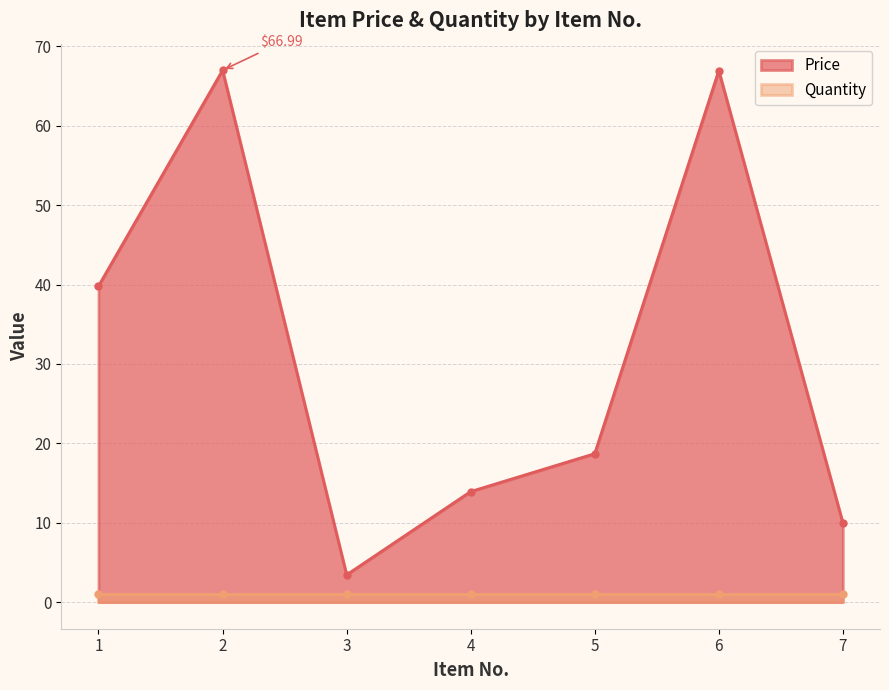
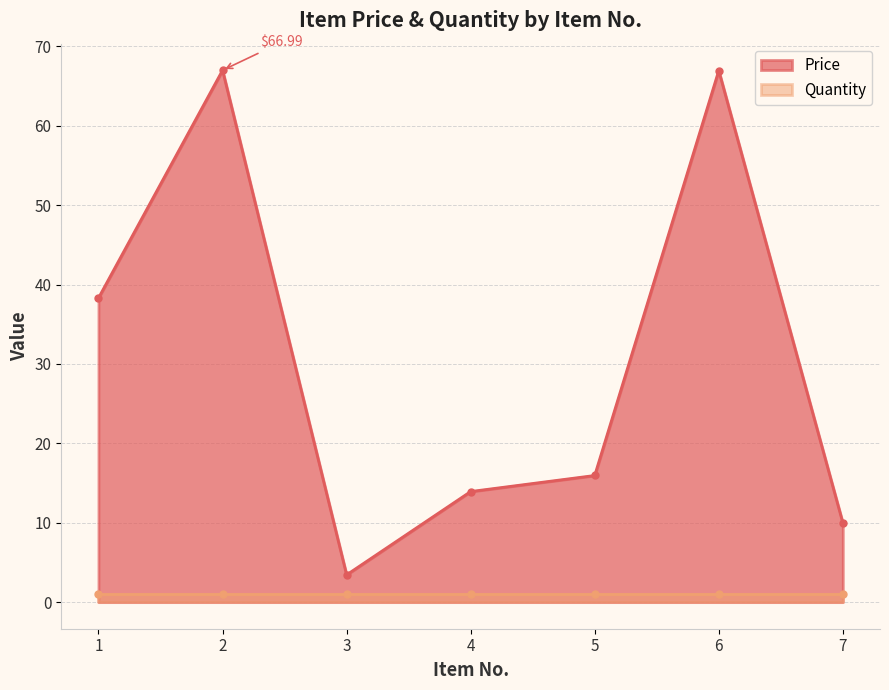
Price, 1: 40 -> 38
Price, 5: 19 -> 16
